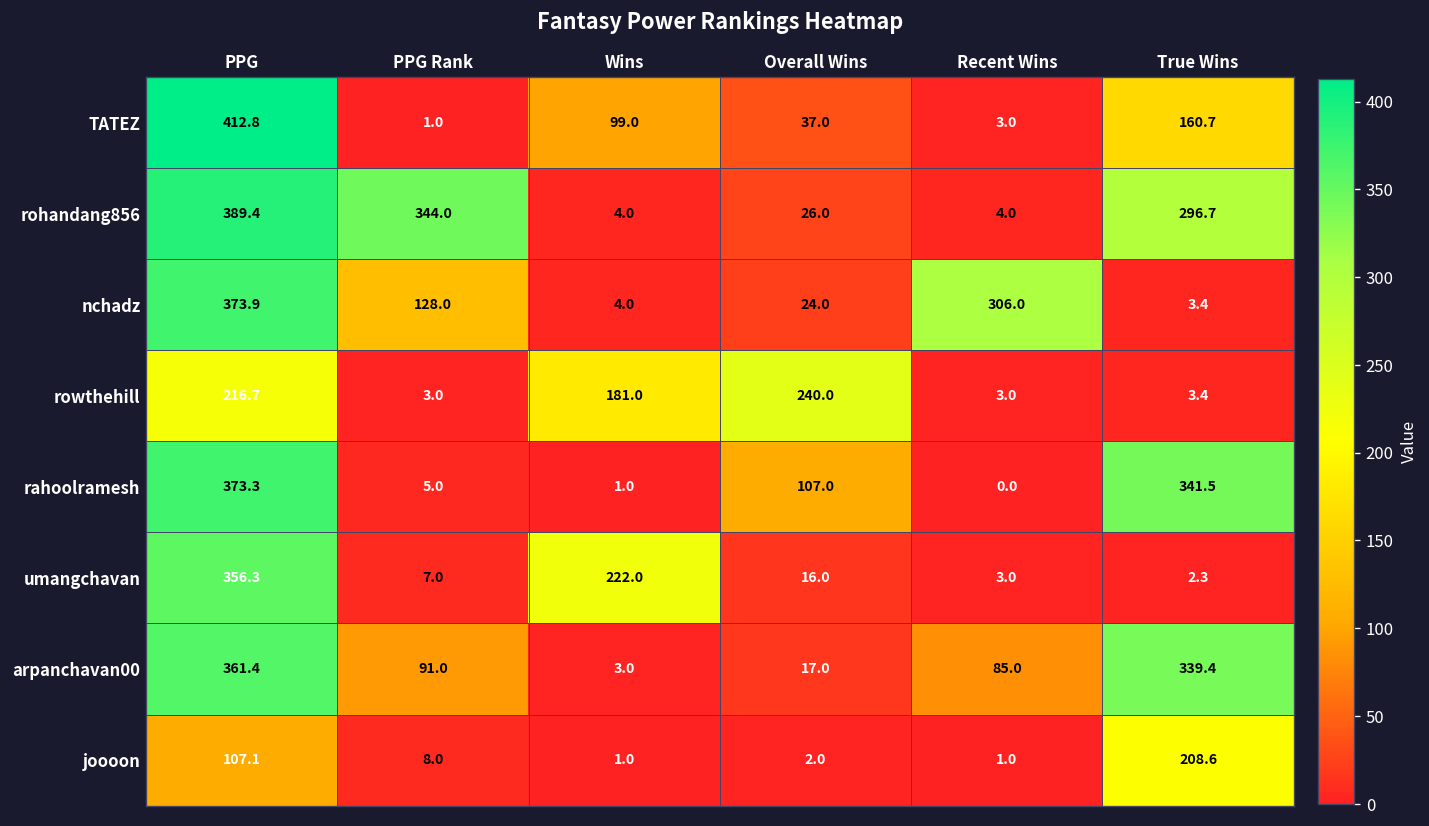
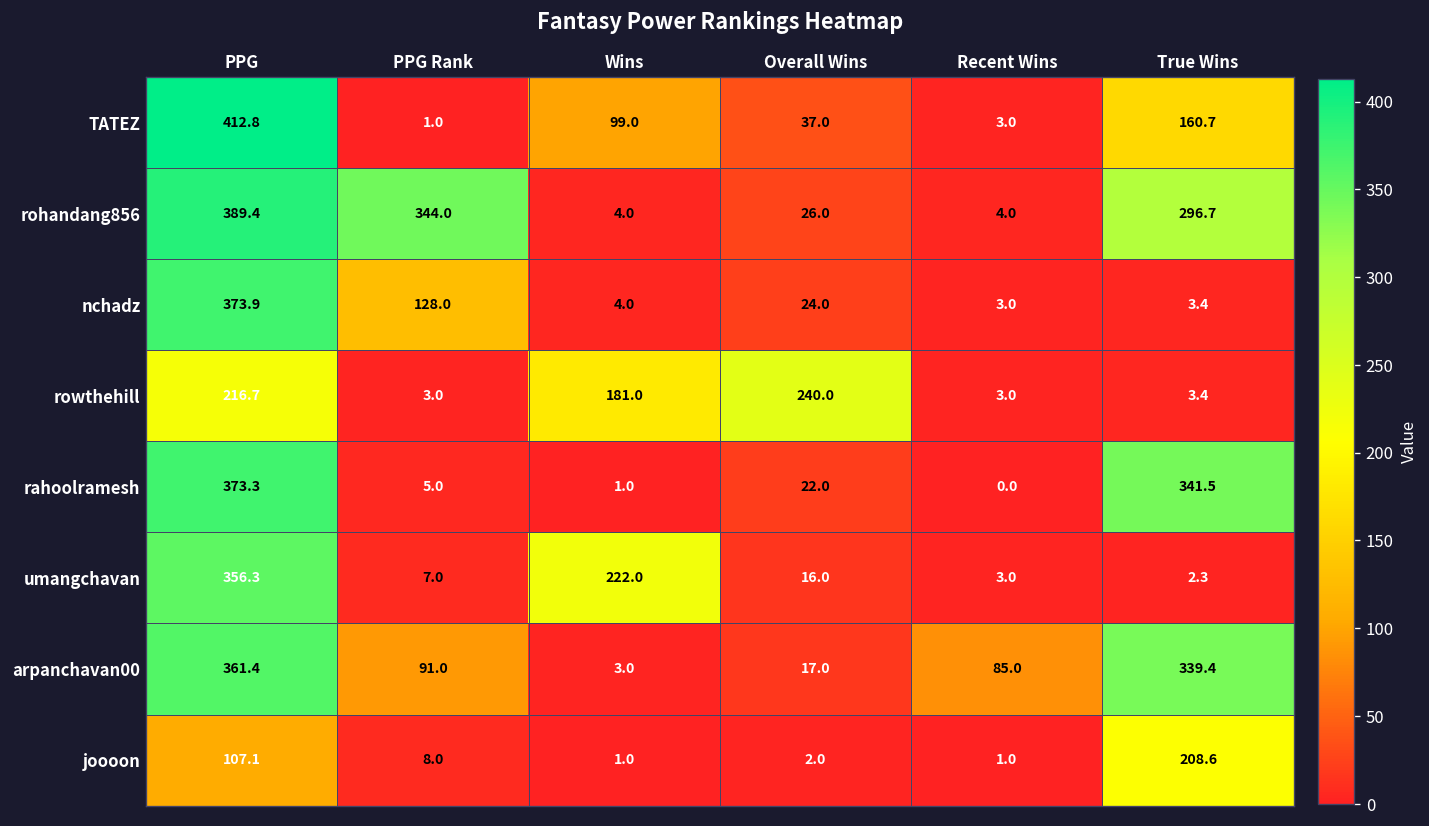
nchadz, Recent Wins: 306.0 -> 3.0
rahoolramesh, Overall Wins: 107.0 -> 22.0
